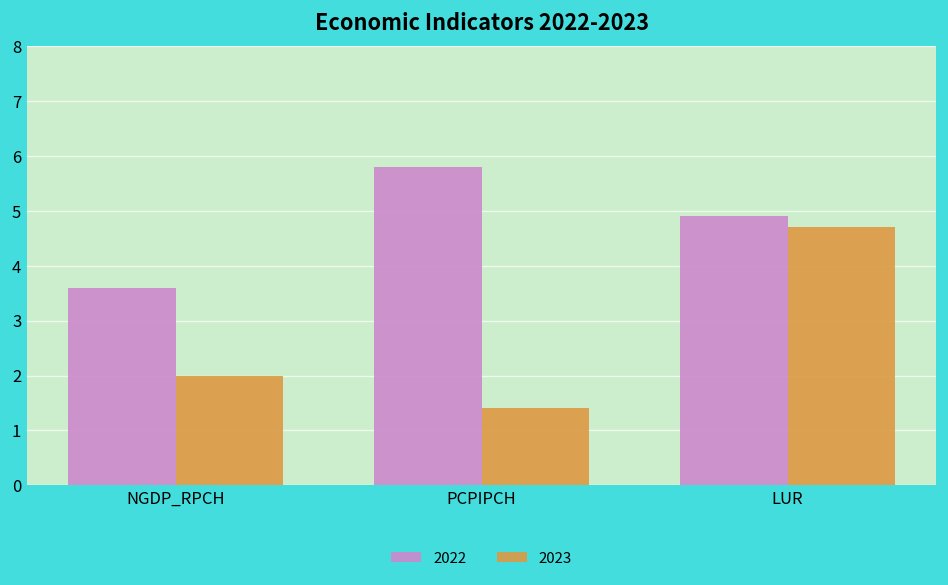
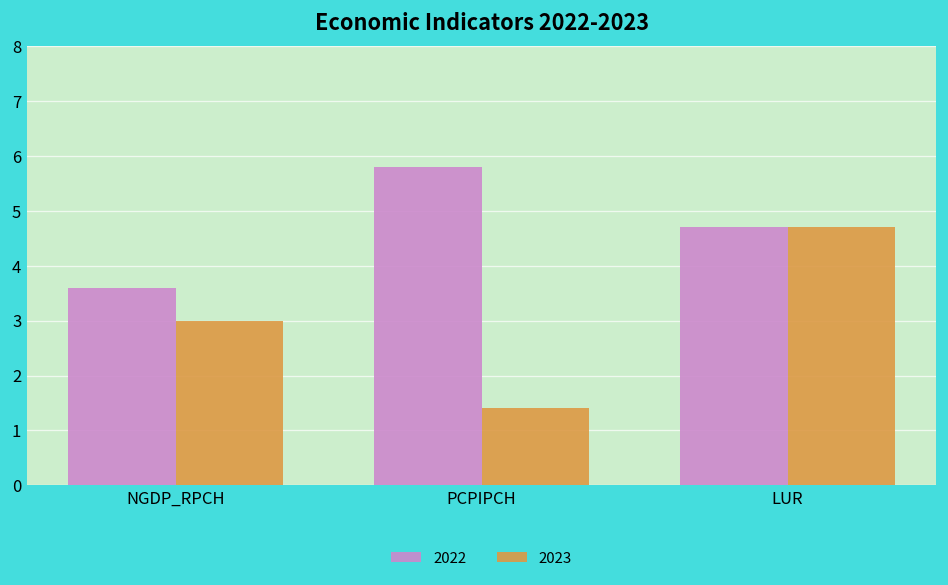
2023, NGDP_RPCH: 2 -> 3
2022, LUR: 4.9 -> 4.7
